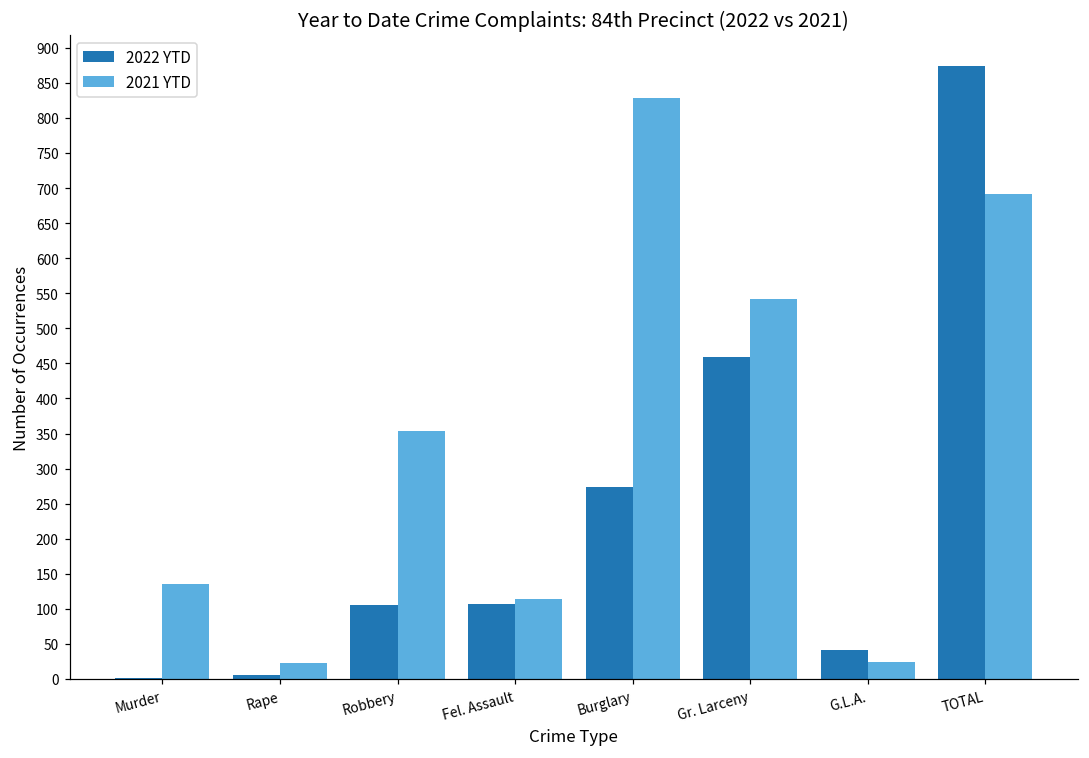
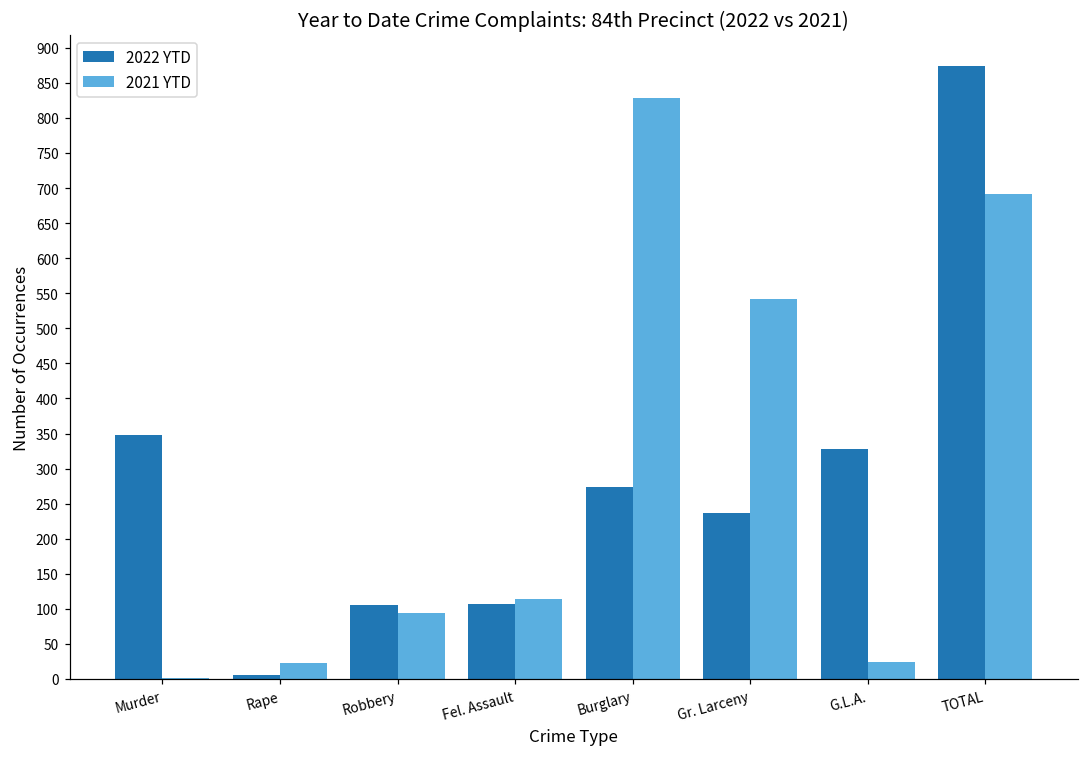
2022 YTD, Murder: 0 -> 350
2021 YTD, Murder: 140 -> 0
2021 YTD, Robbery: 350 -> 90
2022 YTD, Gr. Larceny: 460 -> 240
2022 YTD, G.L.A.: 40 -> 330
